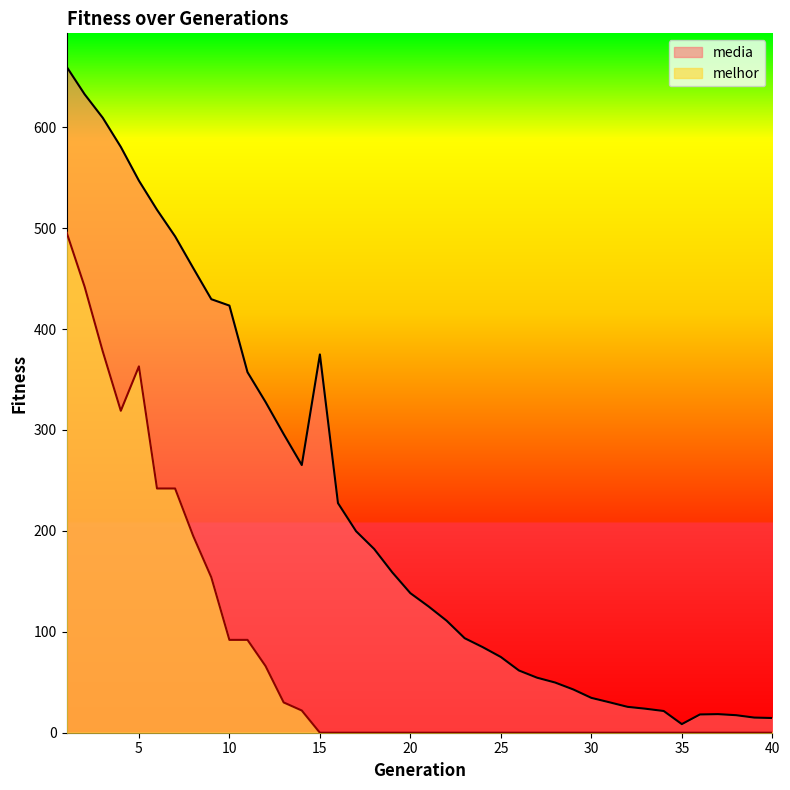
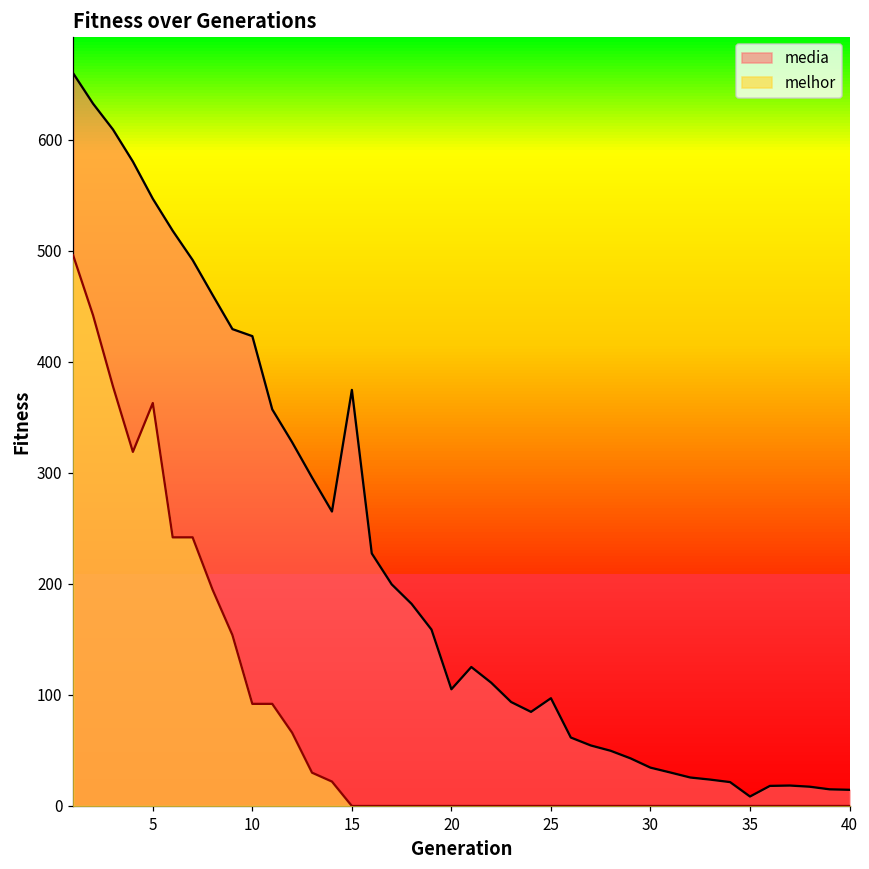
media, 20: 138 -> 105
media, 25: 75 -> 97
